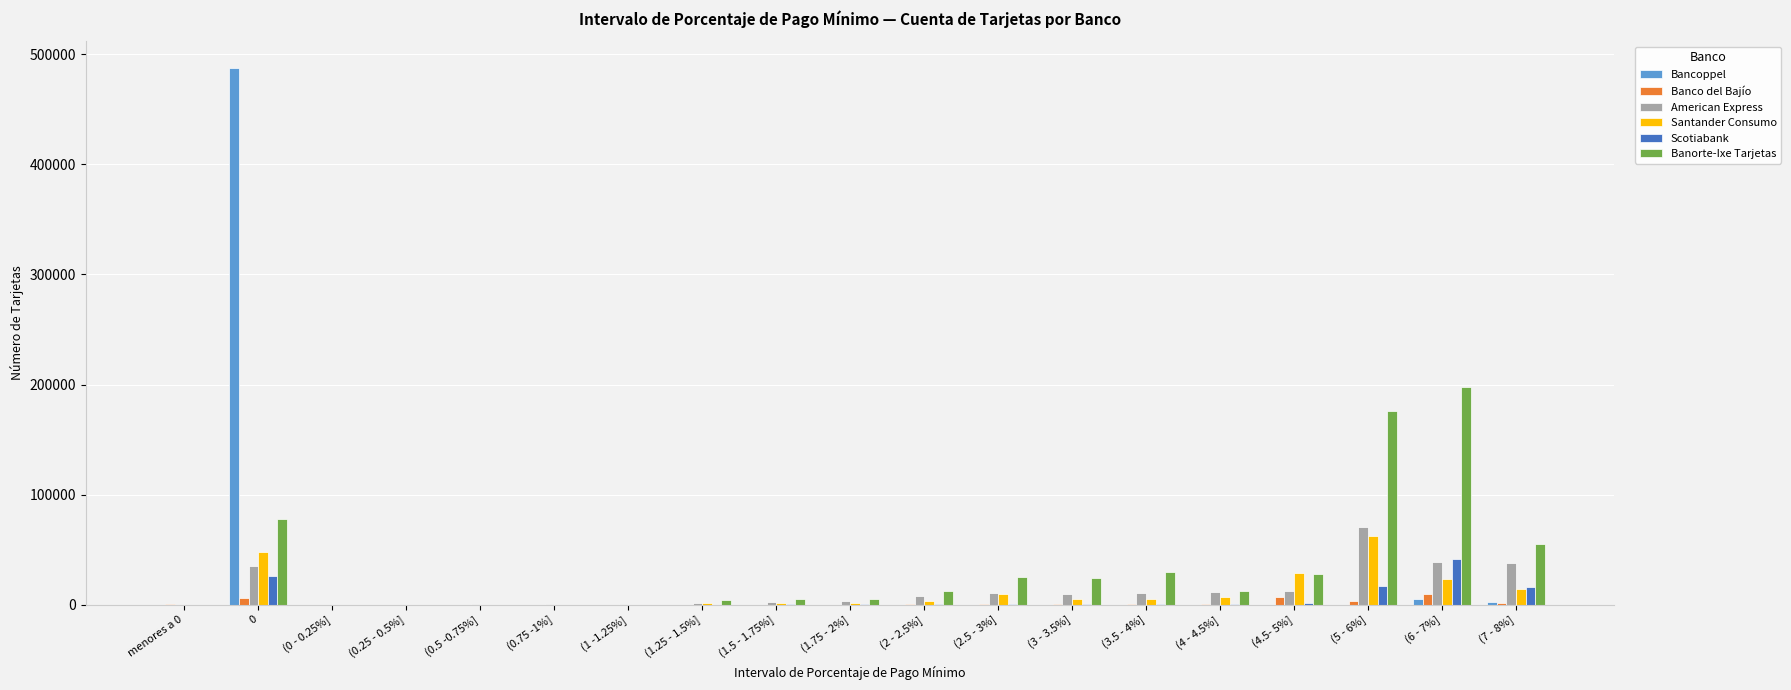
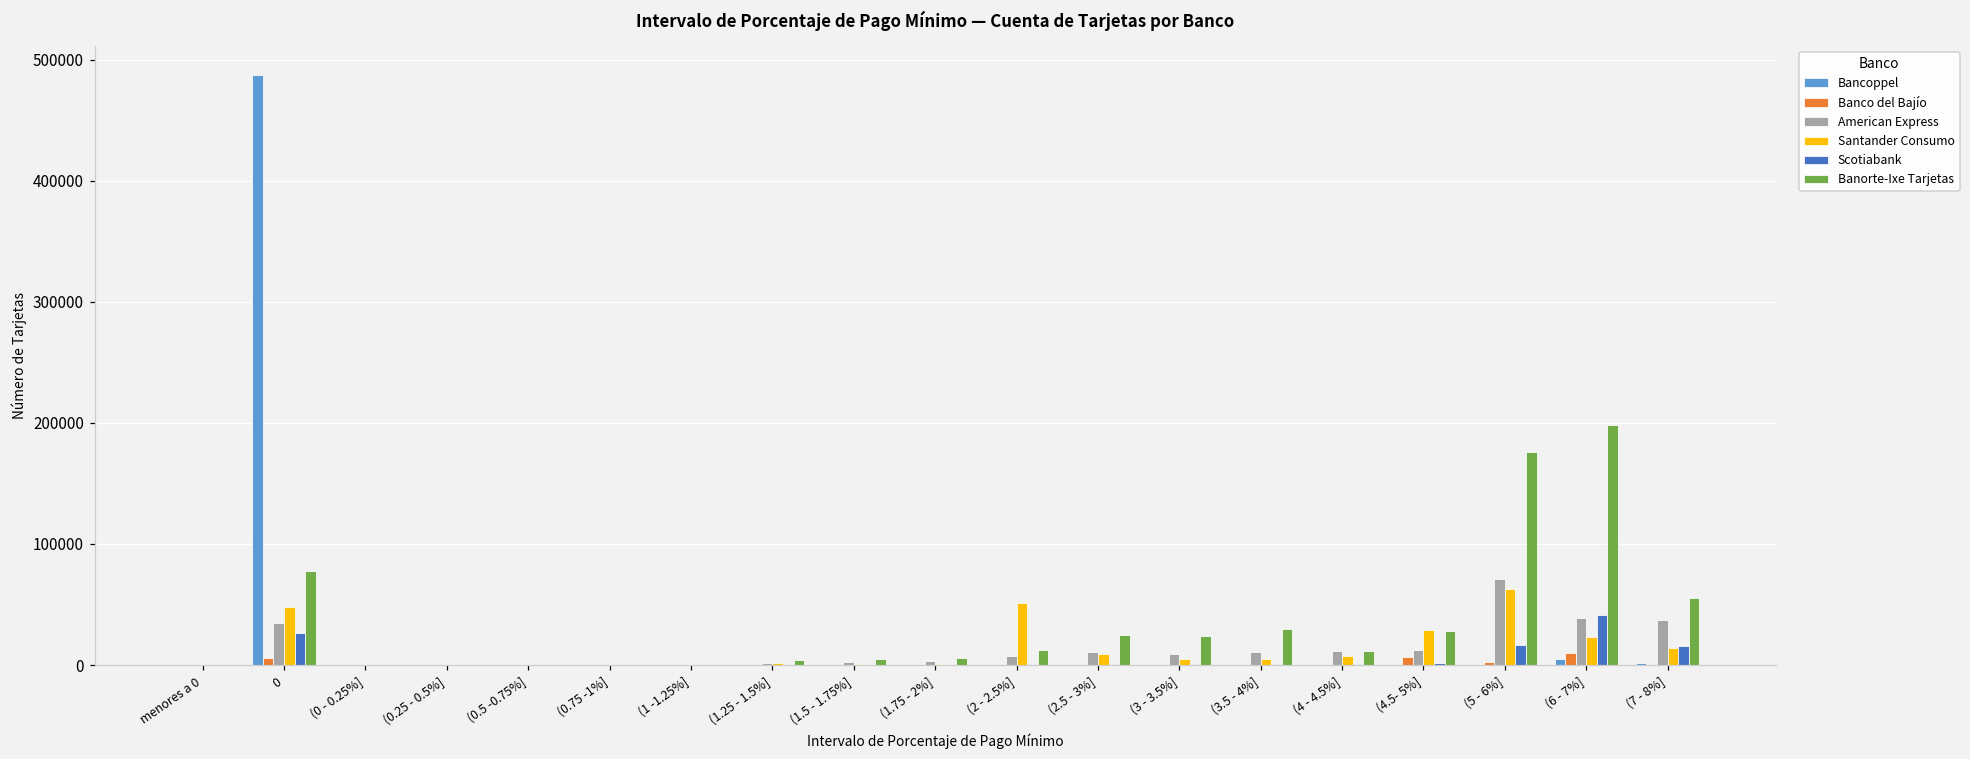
Santander Consumo, (2 - 2.5%]: 3000 -> 51000
